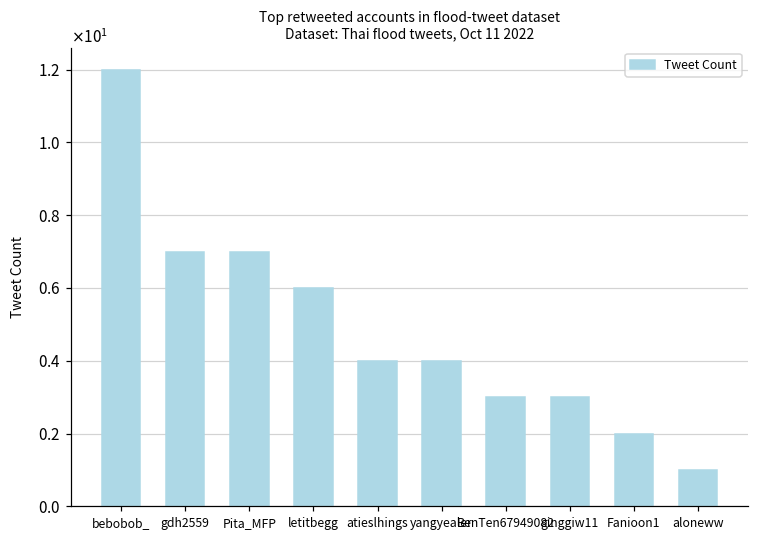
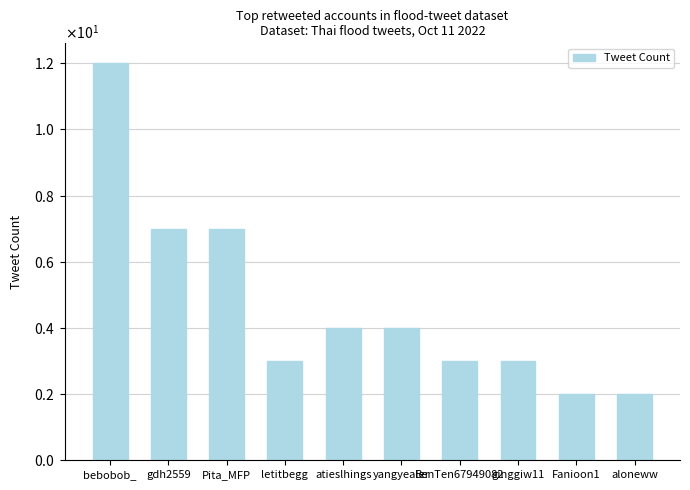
letitbegg: 6 -> 3
aloneww: 1 -> 2
